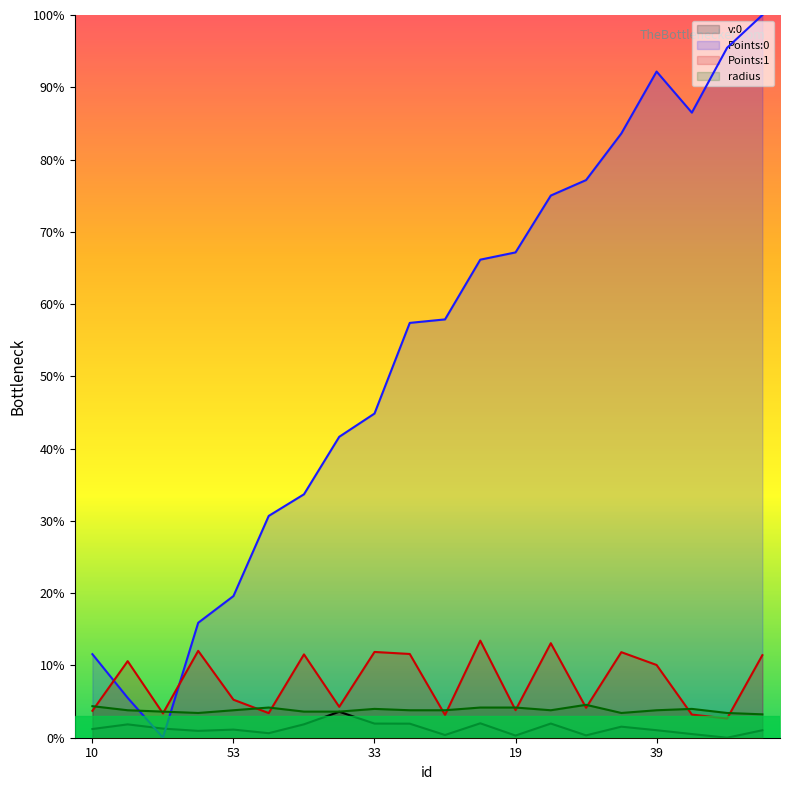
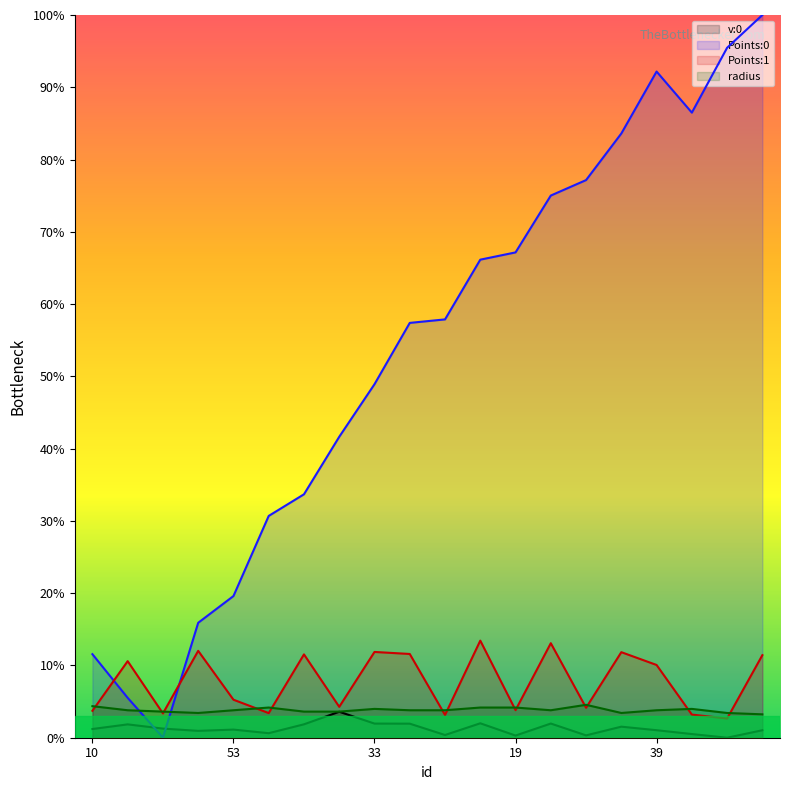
Points:0, 33: 45% -> 49%
